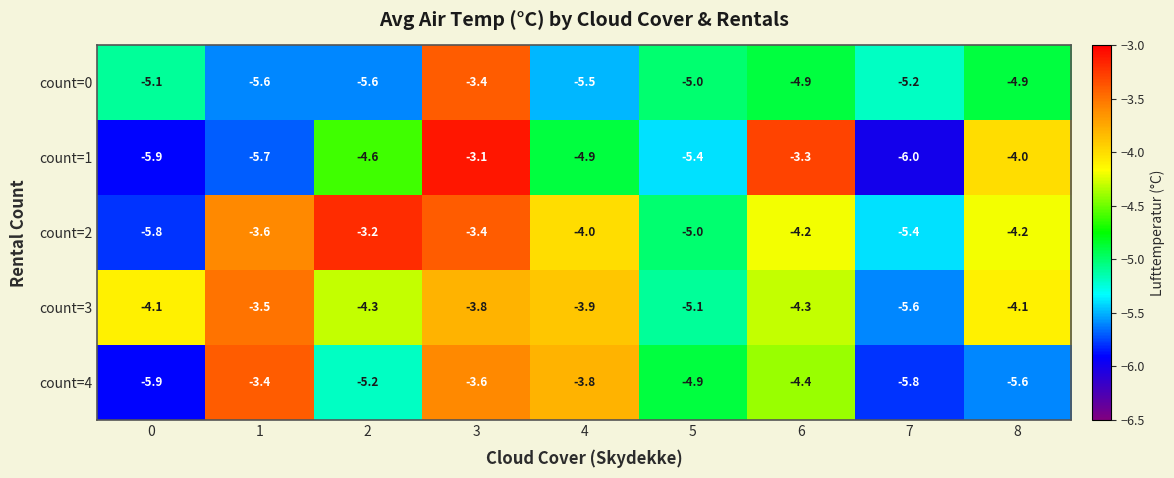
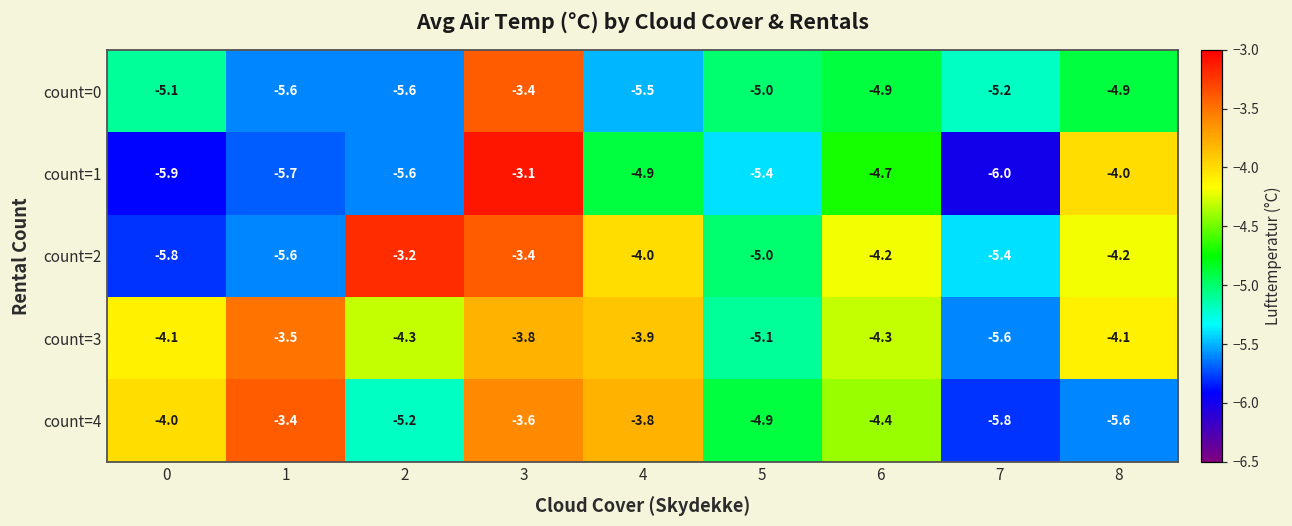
count=1, 2: -4.6 -> -5.6
count=1, 6: -3.3 -> -4.7
count=2, 1: -3.6 -> -5.6
count=4, 0: -5.9 -> -4.0
